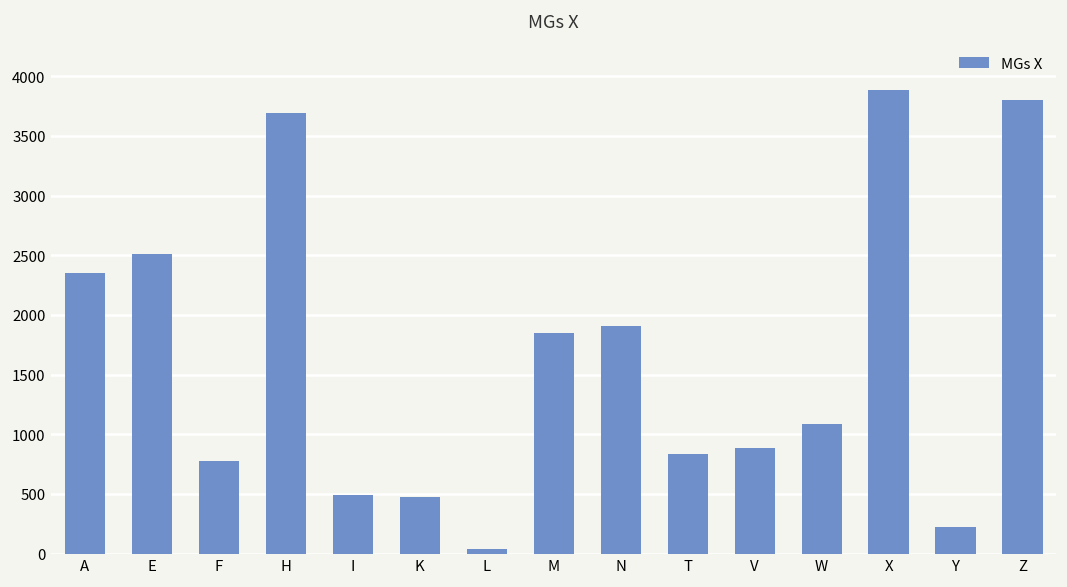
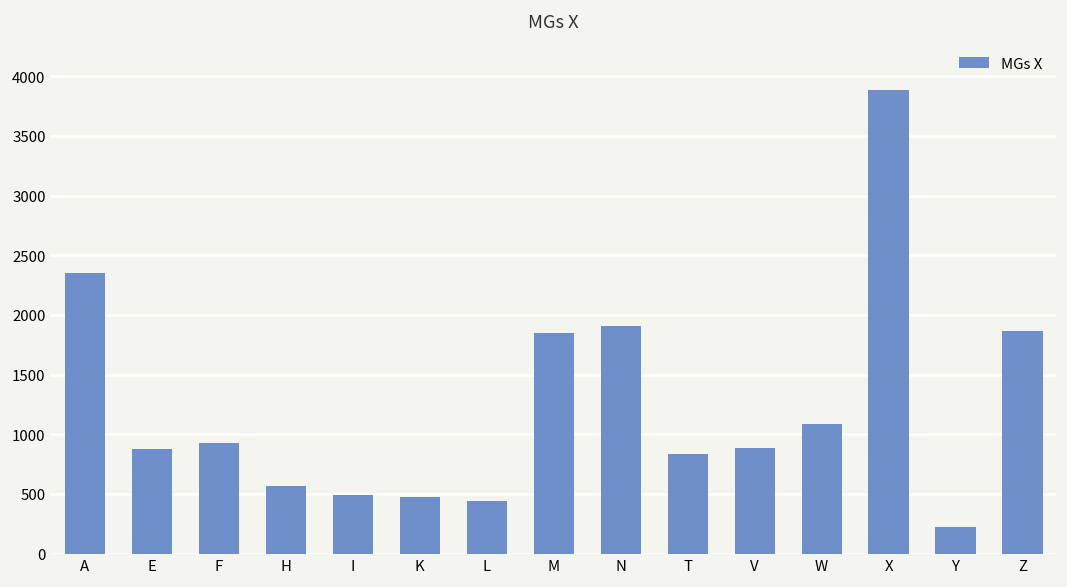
E: 2500 -> 900
F: 800 -> 900
H: 3700 -> 600
L: 0 -> 400
Z: 3800 -> 1900
